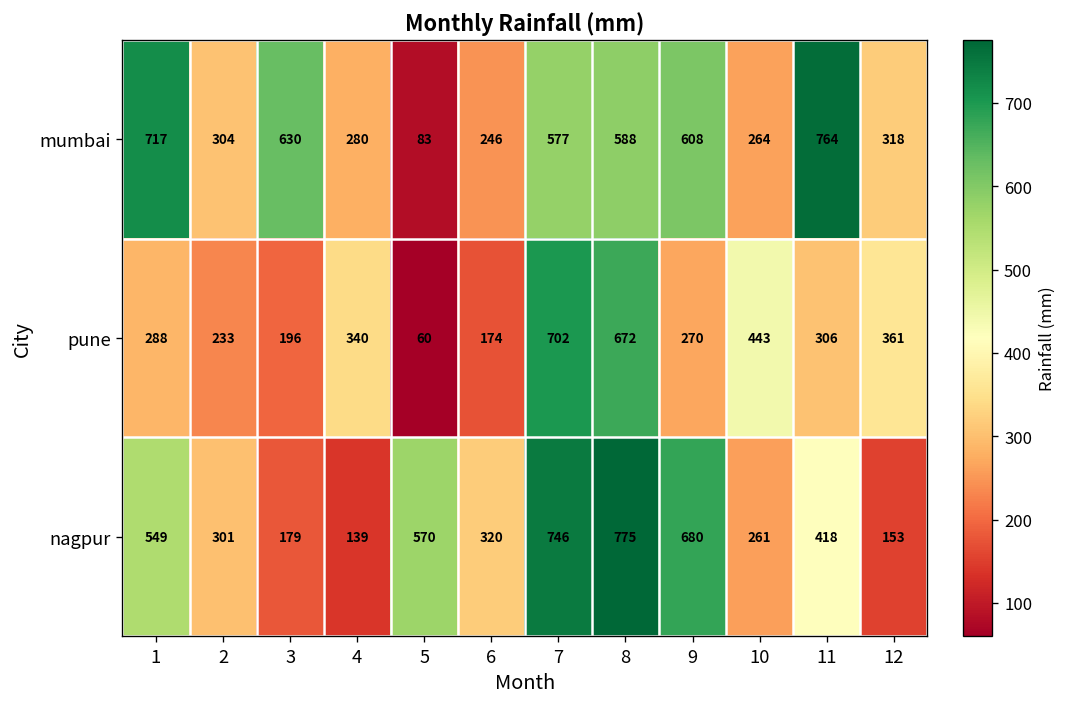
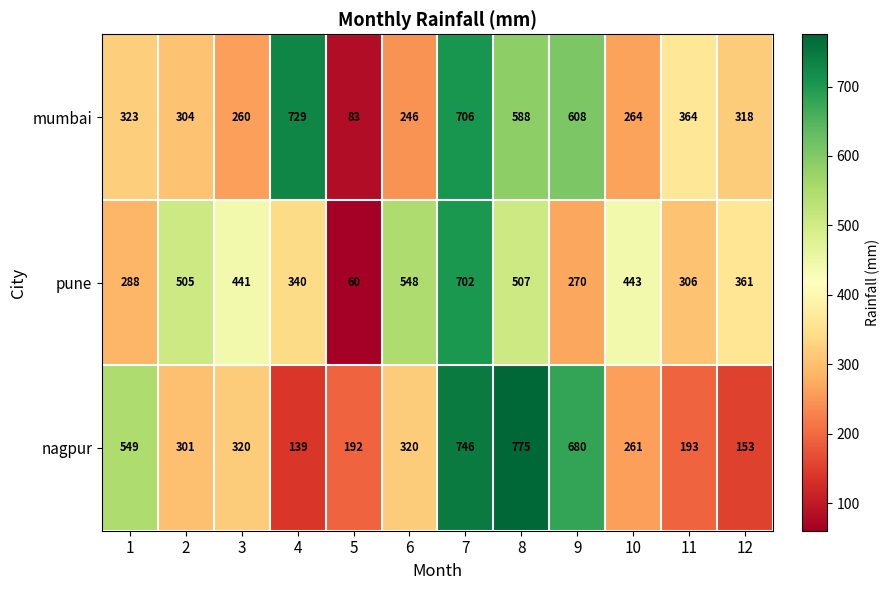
mumbai, 1: 717 -> 323
mumbai, 3: 630 -> 260
mumbai, 4: 280 -> 729
mumbai, 7: 577 -> 706
mumbai, 11: 764 -> 364
pune, 2: 233 -> 505
pune, 3: 196 -> 441
pune, 6: 174 -> 548
pune, 8: 672 -> 507
nagpur, 3: 179 -> 320
nagpur, 5: 570 -> 192
nagpur, 11: 418 -> 193
